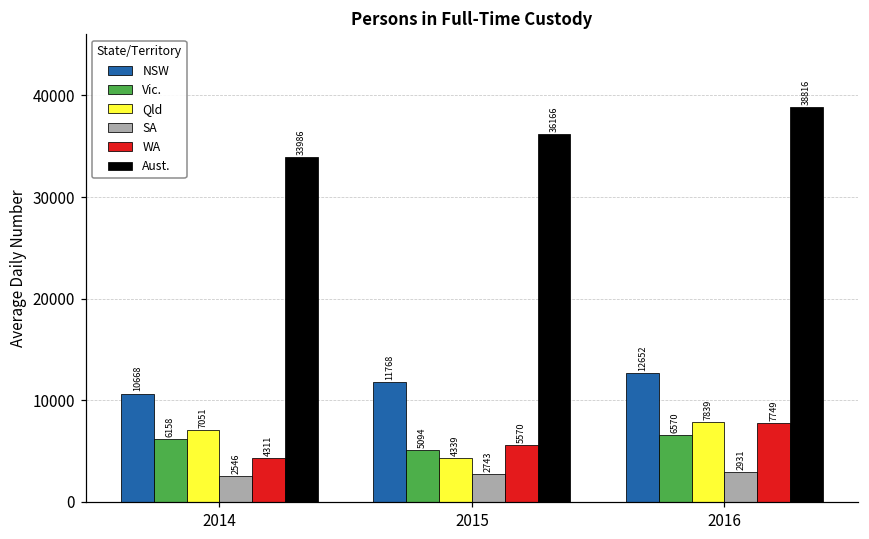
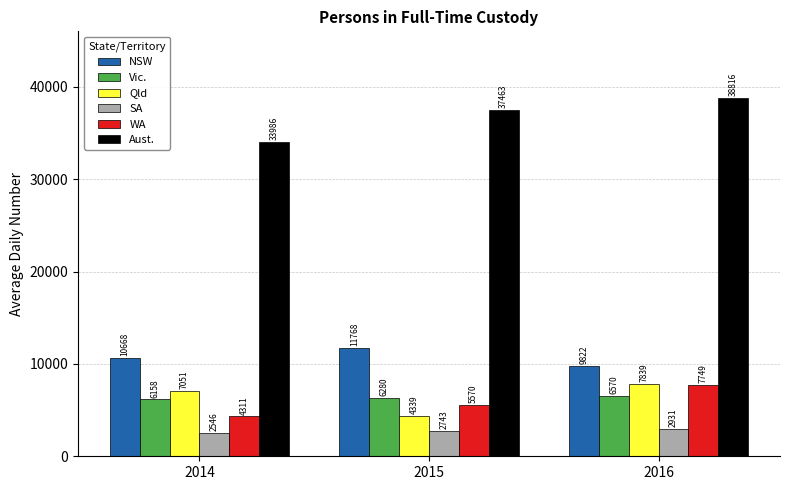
Vic., 2015: 5094 -> 6280
Aust., 2015: 36166 -> 37463
NSW, 2016: 12652 -> 9822
